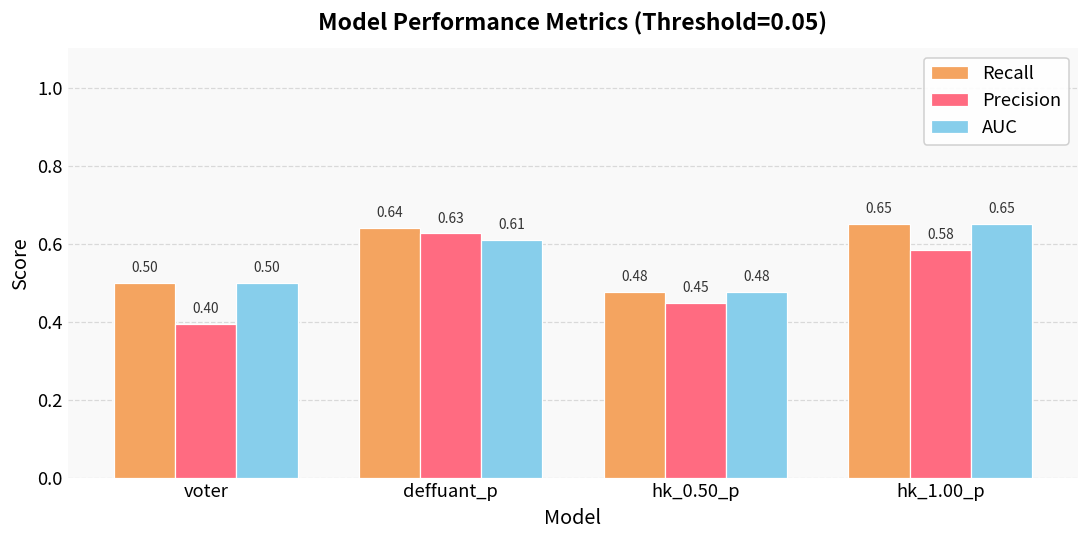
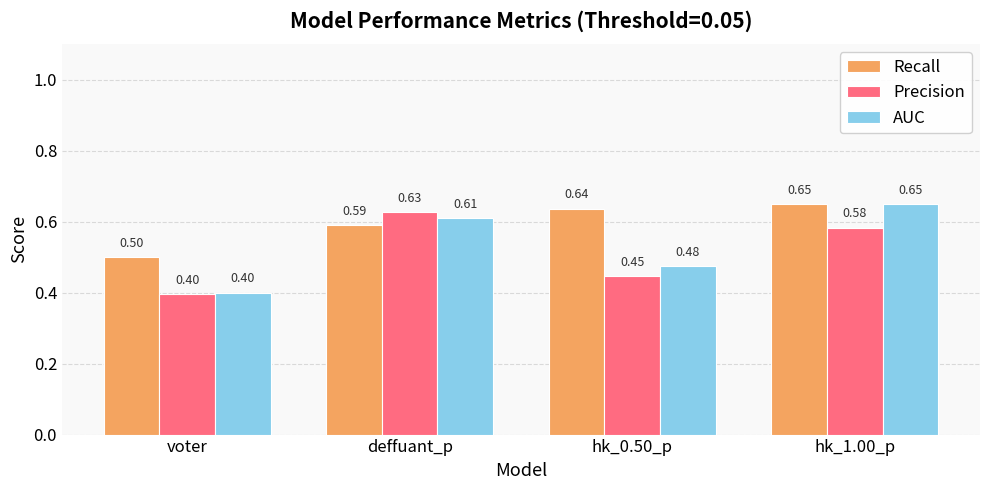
AUC, voter: 0.50 -> 0.40
Recall, deffuant_p: 0.64 -> 0.59
Recall, hk_0.50_p: 0.48 -> 0.64
